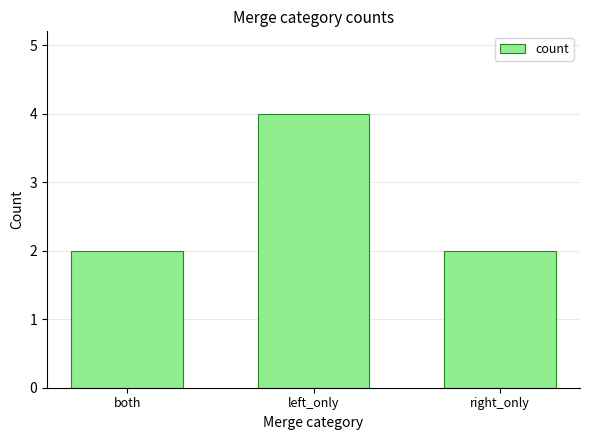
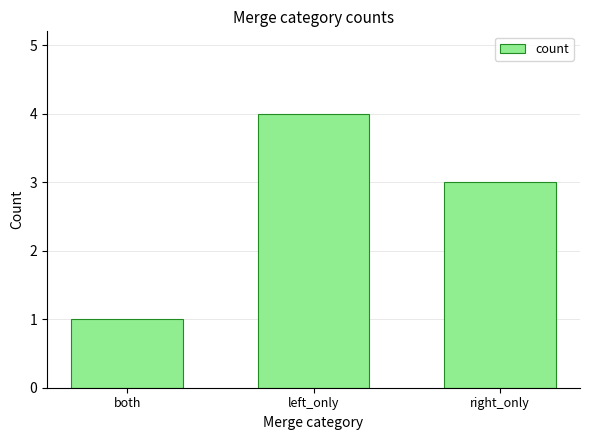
both: 2 -> 1
right_only: 2 -> 3
